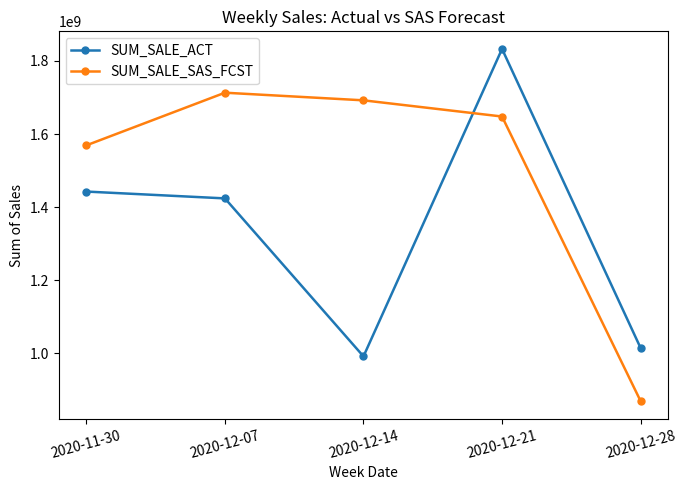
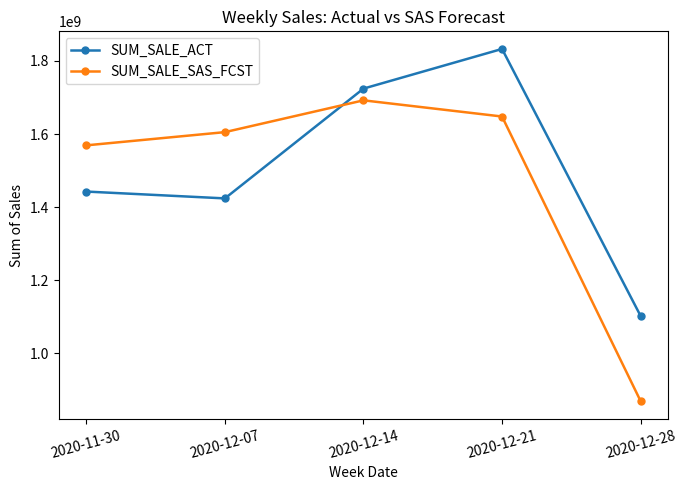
SUM_SALE_SAS_FCST, 2020-12-07: 1710000000 -> 1610000000
SUM_SALE_ACT, 2020-12-14: 990000000 -> 1720000000
SUM_SALE_ACT, 2020-12-28: 1020000000 -> 1100000000
